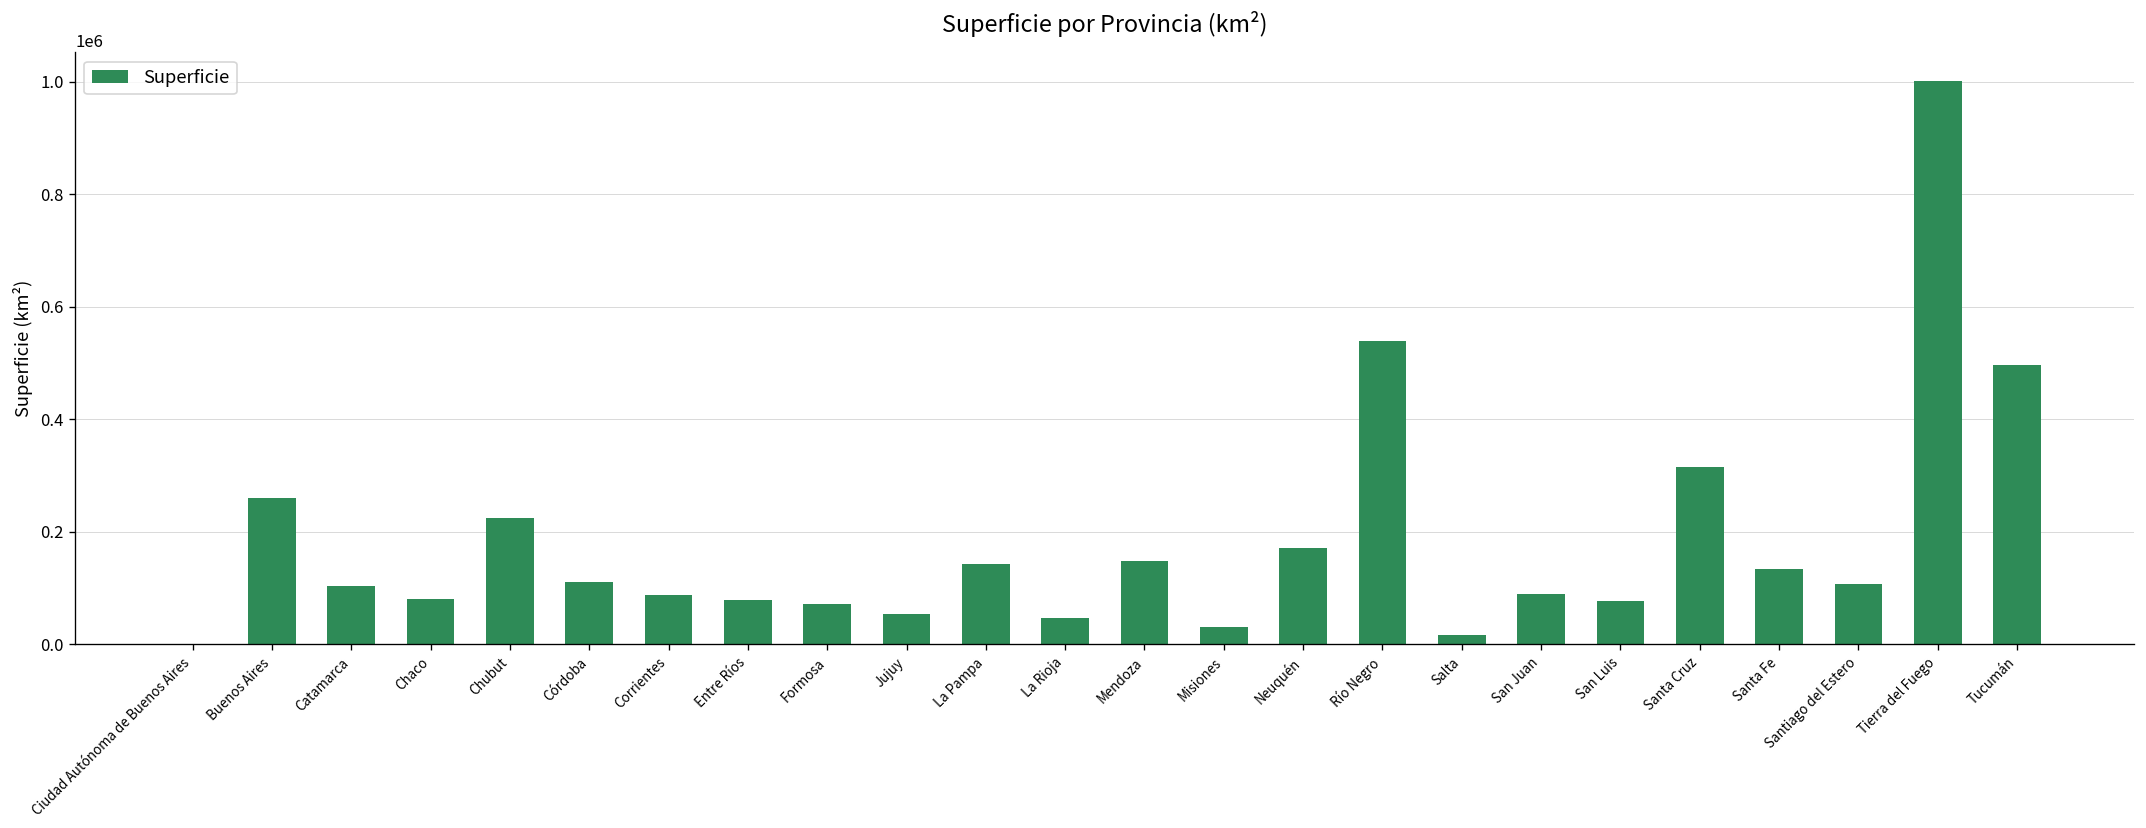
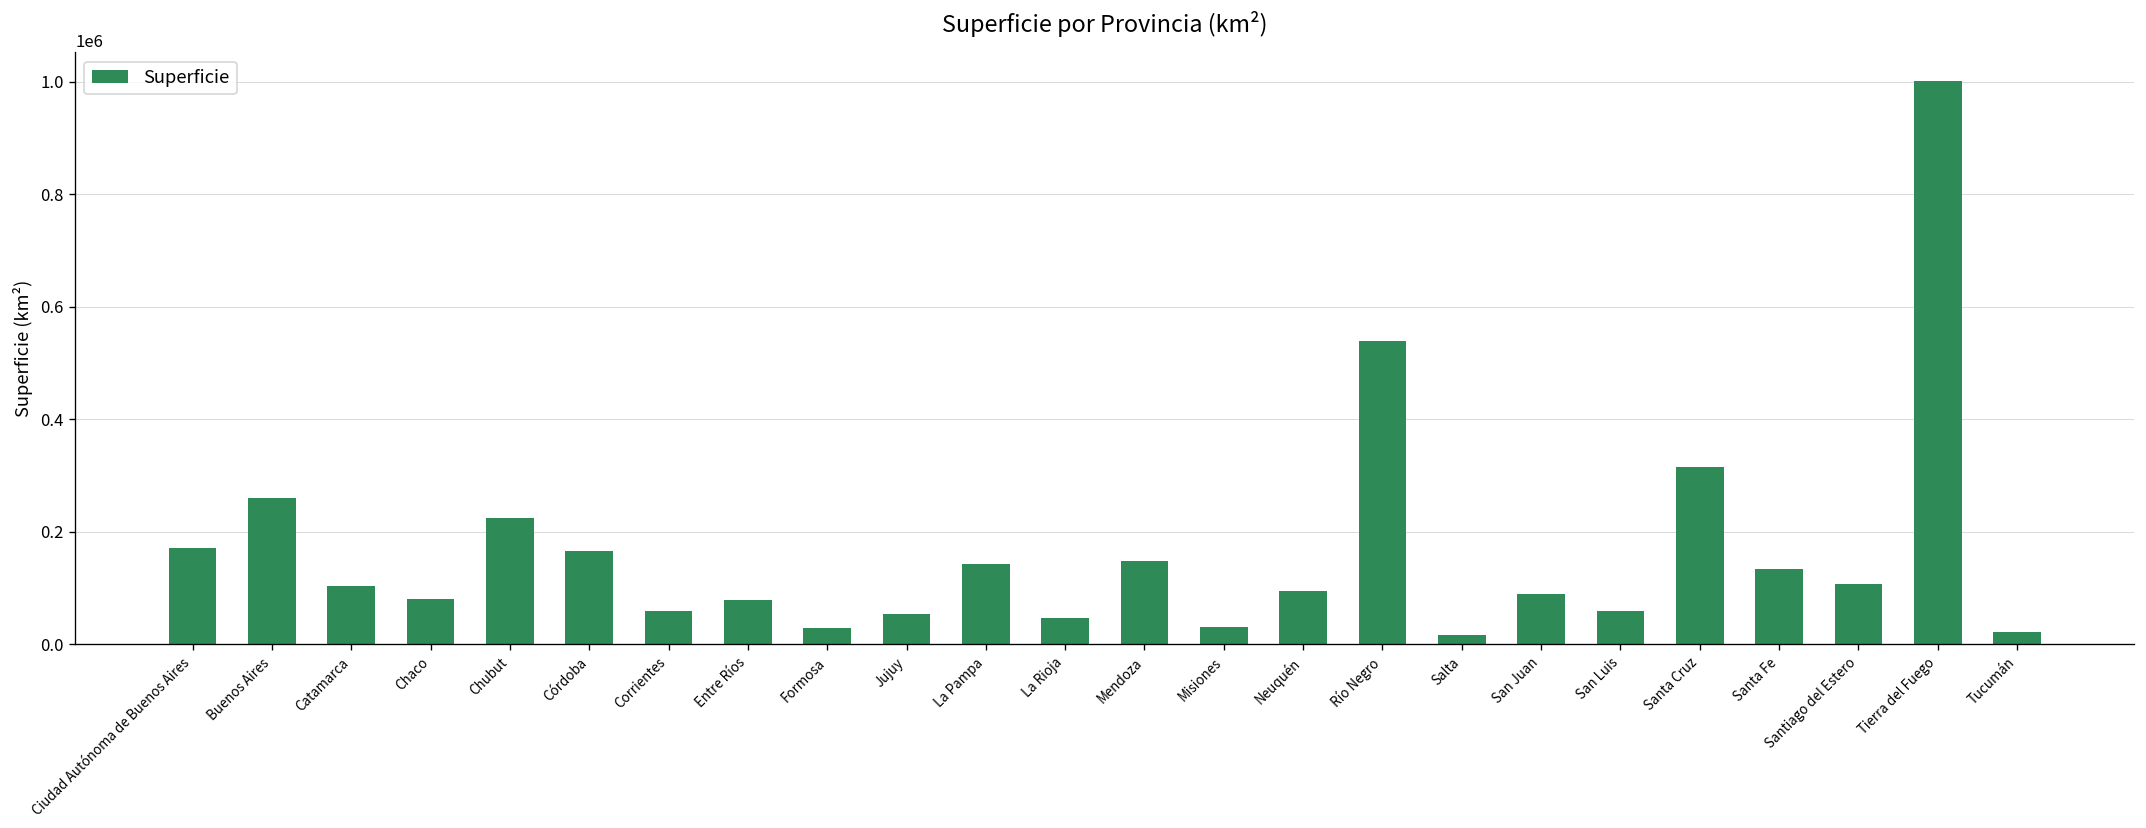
Ciudad Autónoma de Buenos Aires: 0 -> 170000
Córdoba: 110000 -> 170000
Corrientes: 90000 -> 60000
Formosa: 70000 -> 30000
Neuquén: 170000 -> 90000
San Luis: 80000 -> 60000
Tucumán: 500000 -> 20000
